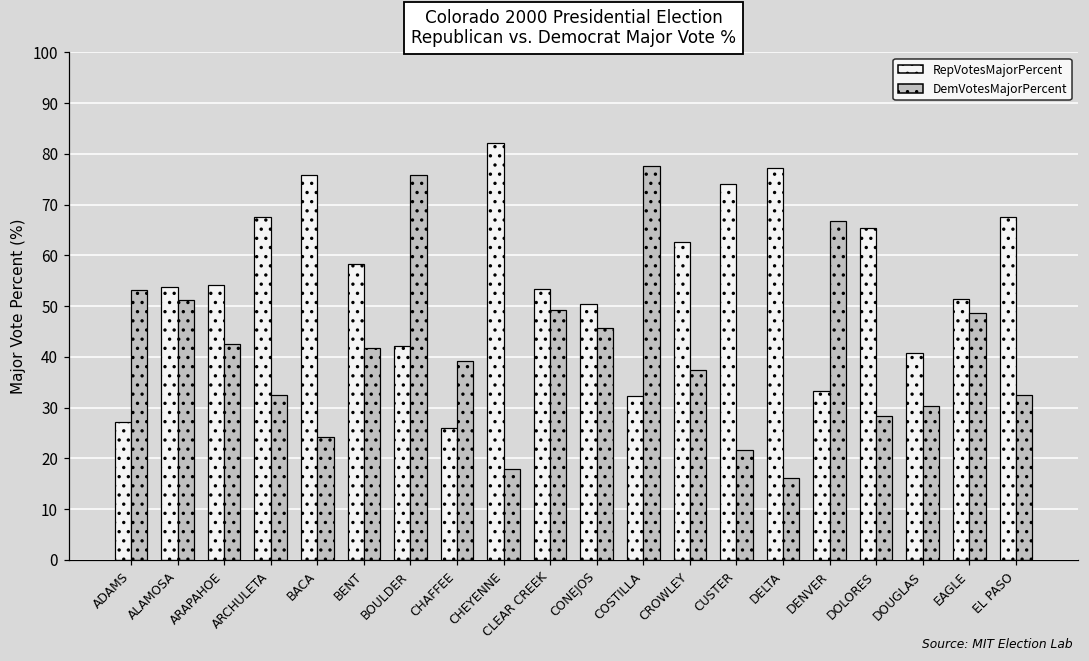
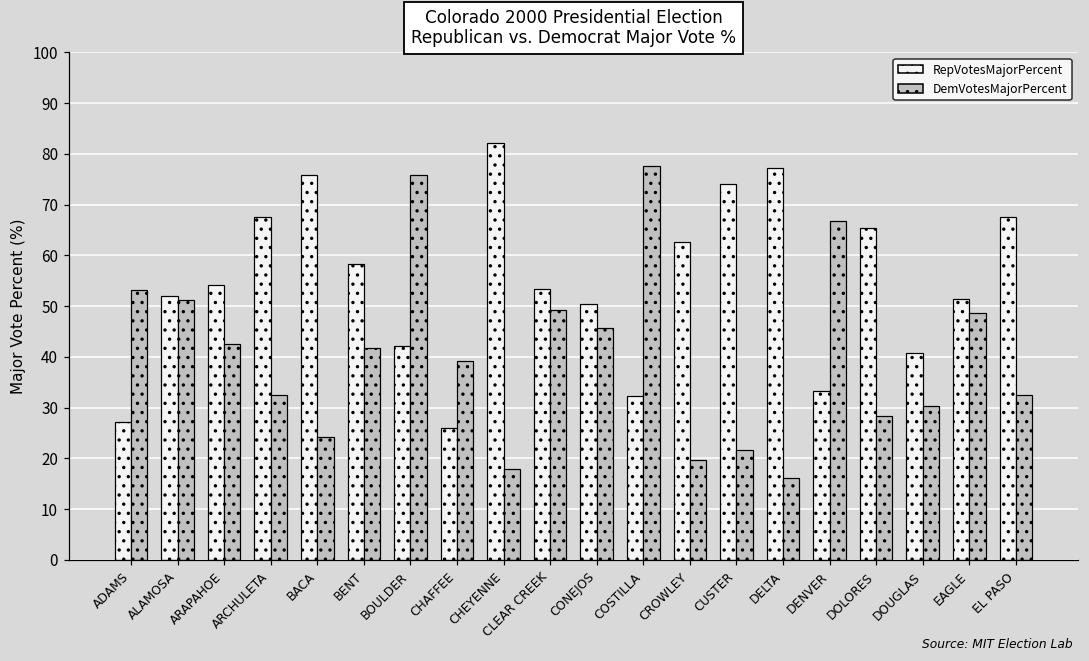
RepVotesMajorPercent, ALAMOSA: 54 -> 52
DemVotesMajorPercent, CROWLEY: 37 -> 20
